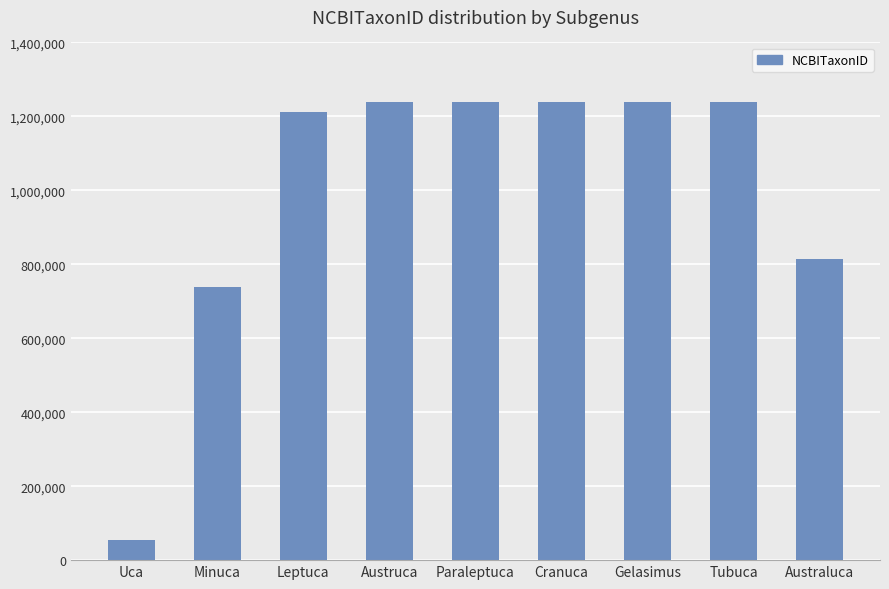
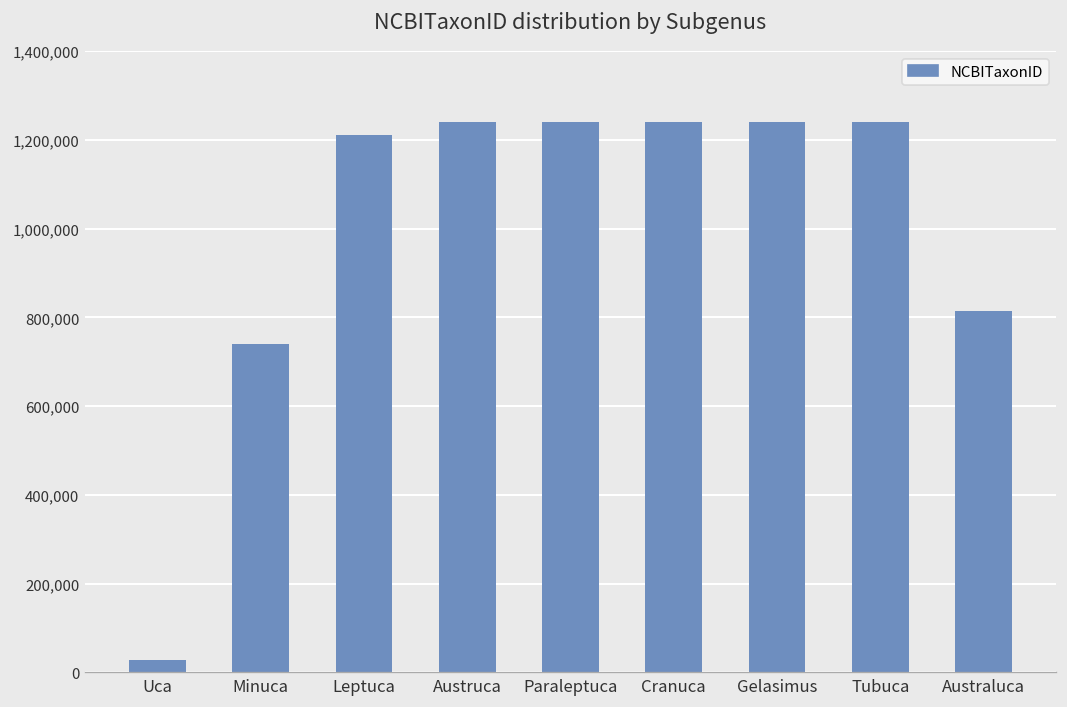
Uca: 50,000 -> 30,000
